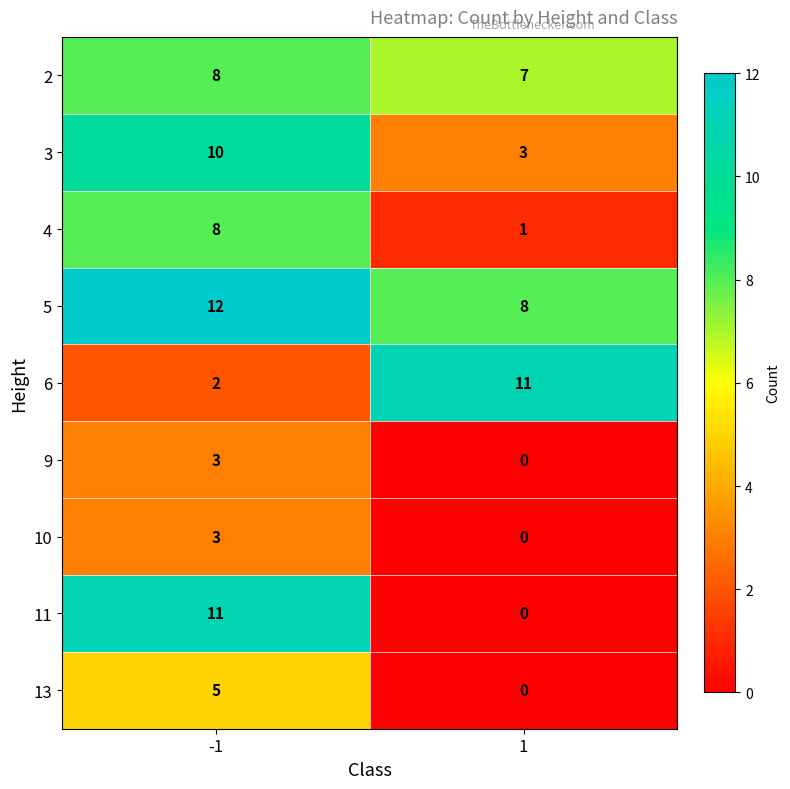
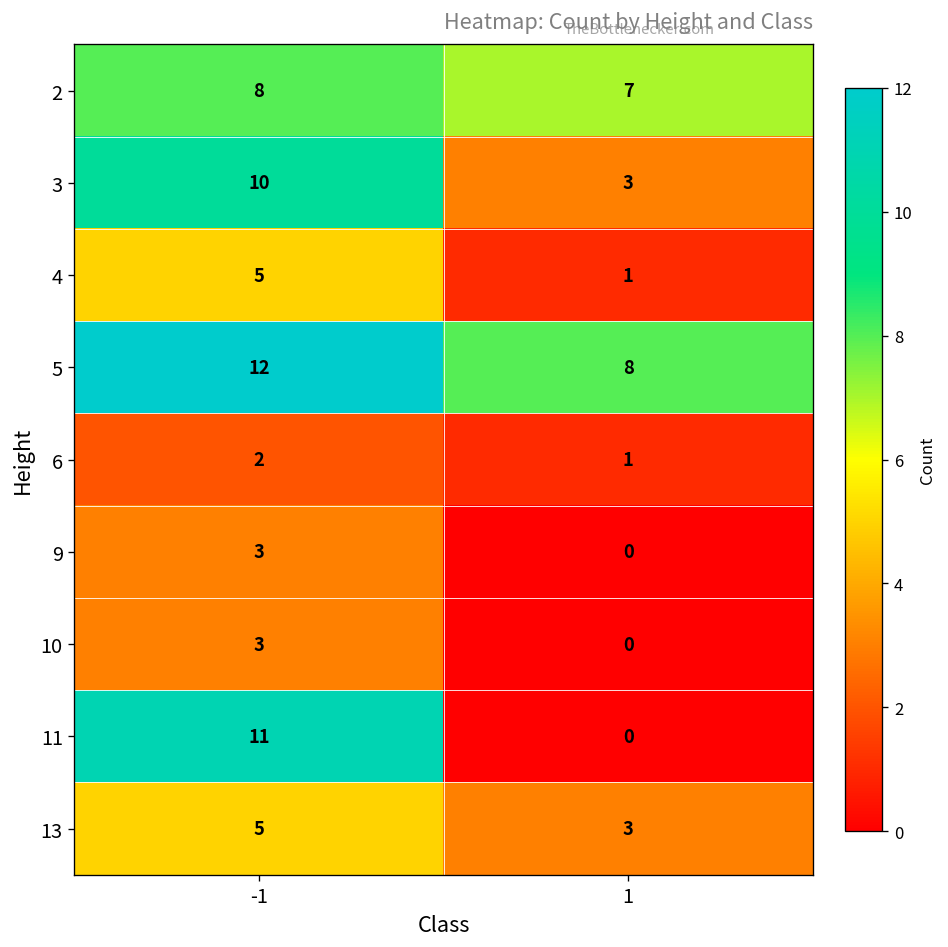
4, -1: 8 -> 5
6, 1: 11 -> 1
13, 1: 0 -> 3
